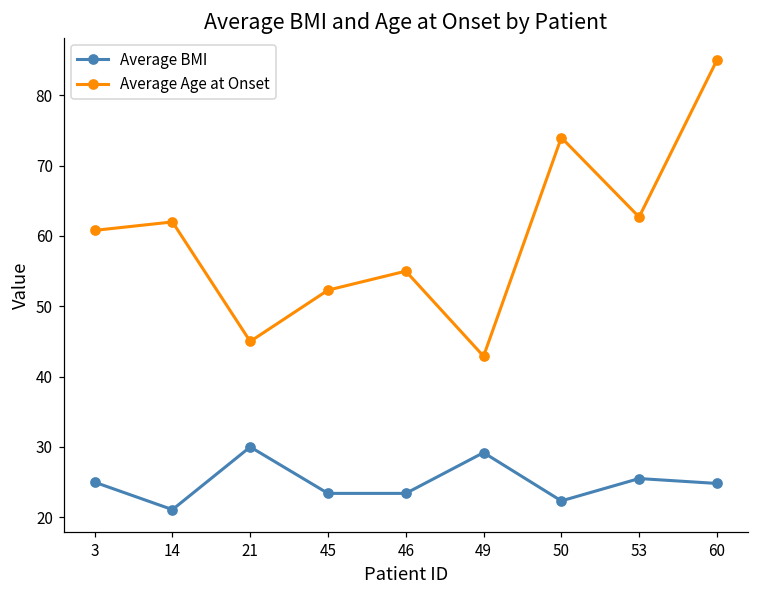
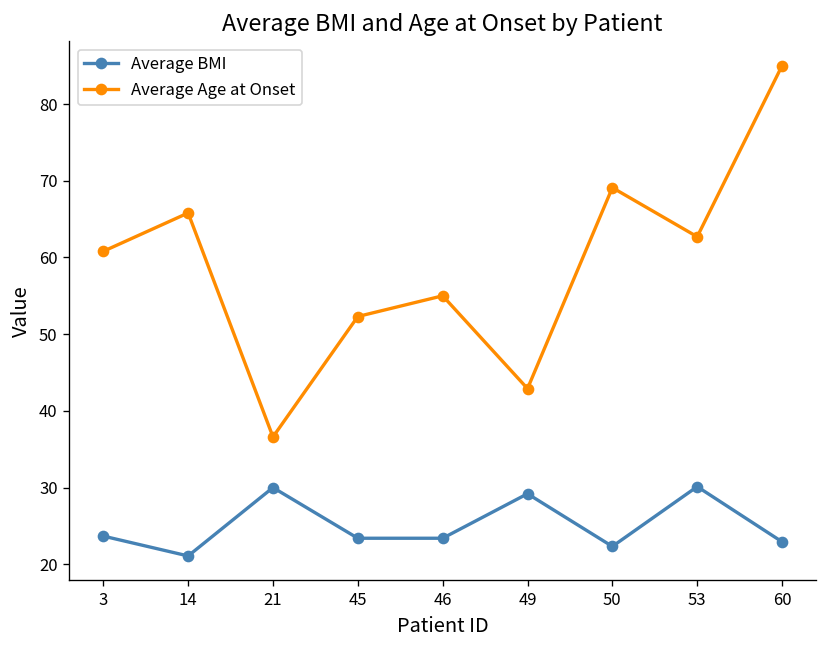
Average BMI, 3: 25 -> 24
Average Age at Onset, 14: 62 -> 66
Average Age at Onset, 21: 45 -> 37
Average Age at Onset, 50: 74 -> 69
Average BMI, 53: 26 -> 30
Average BMI, 60: 25 -> 23
